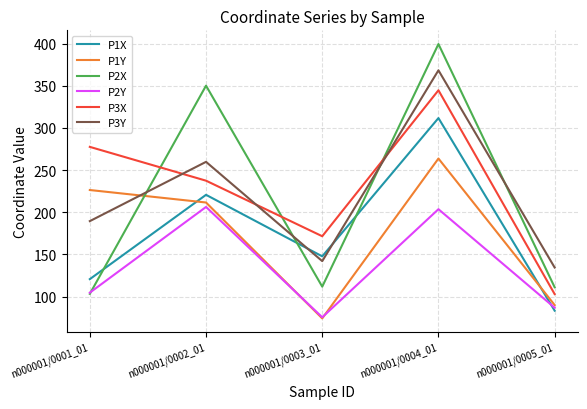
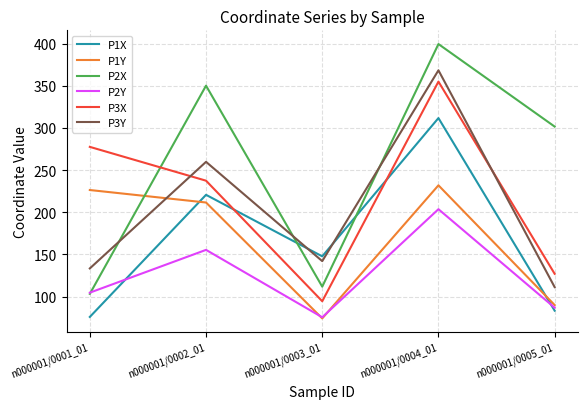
P1X, n000001/0001_01: 120 -> 80
P3Y, n000001/0001_01: 190 -> 130
P2Y, n000001/0002_01: 210 -> 160
P3X, n000001/0003_01: 170 -> 90
P1Y, n000001/0004_01: 260 -> 230
P3X, n000001/0004_01: 340 -> 360
P2X, n000001/0005_01: 110 -> 300
P3X, n000001/0005_01: 100 -> 130
P3Y, n000001/0005_01: 130 -> 110
